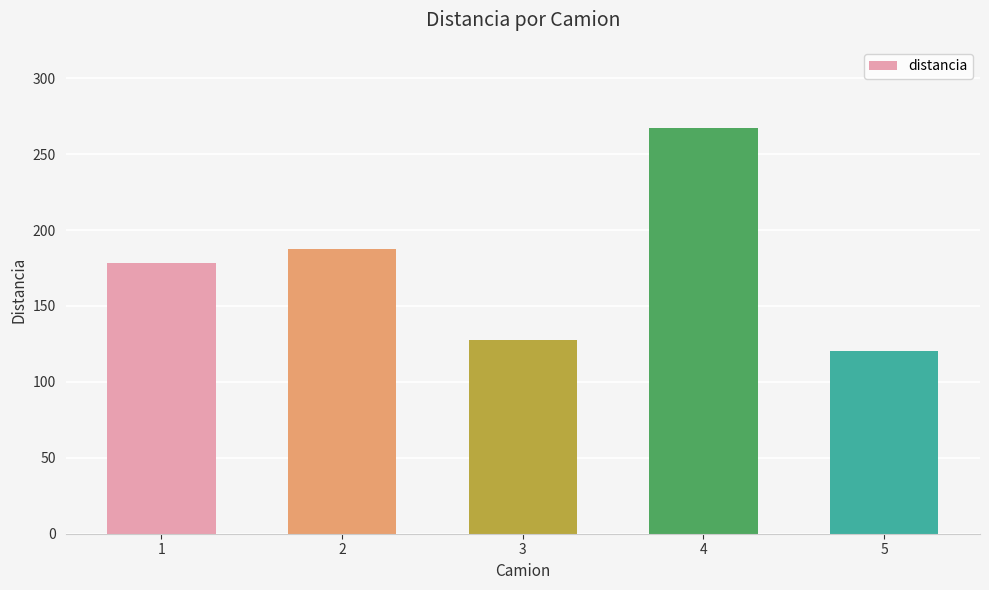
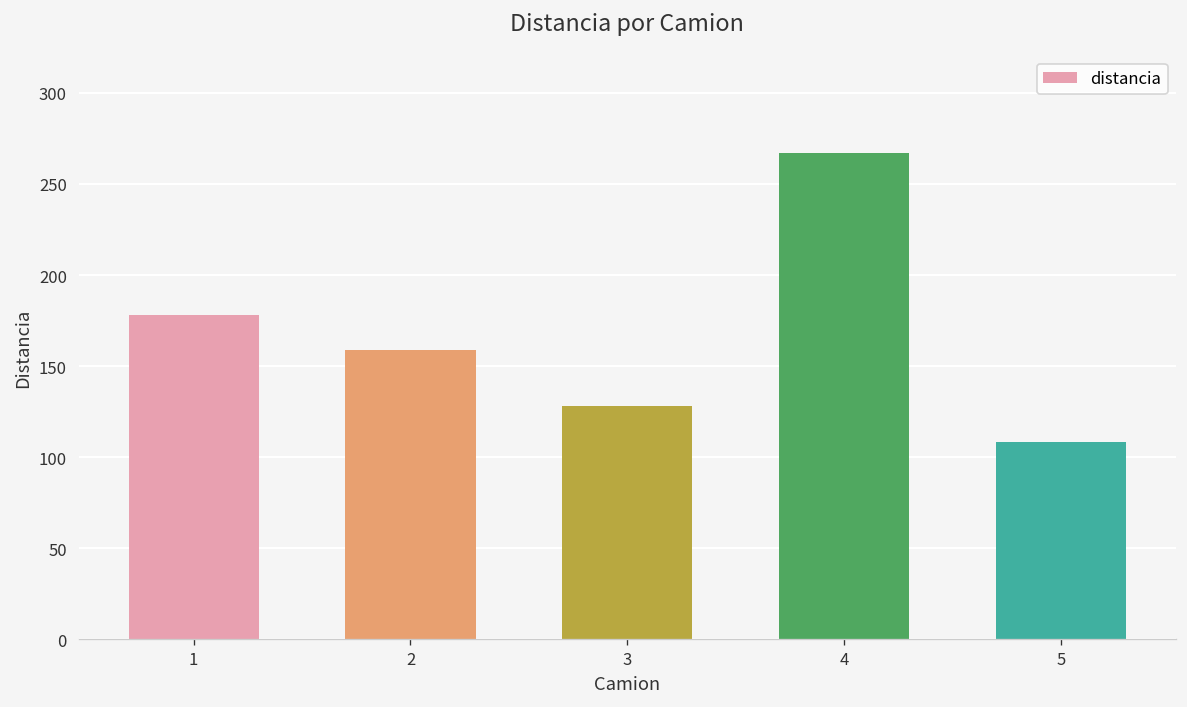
2: 188 -> 159
5: 121 -> 108
